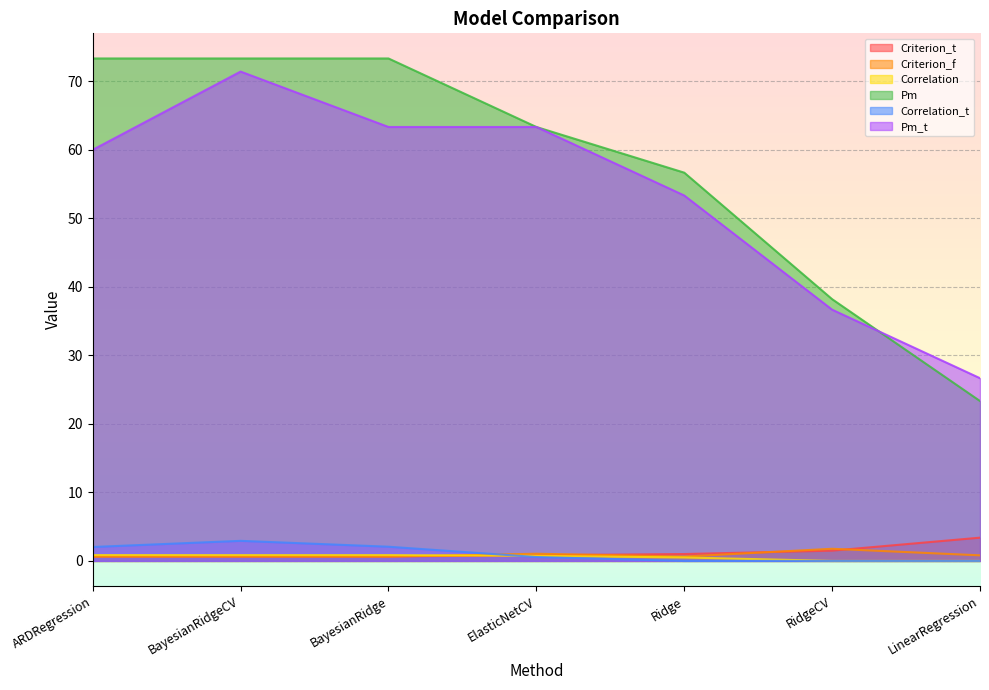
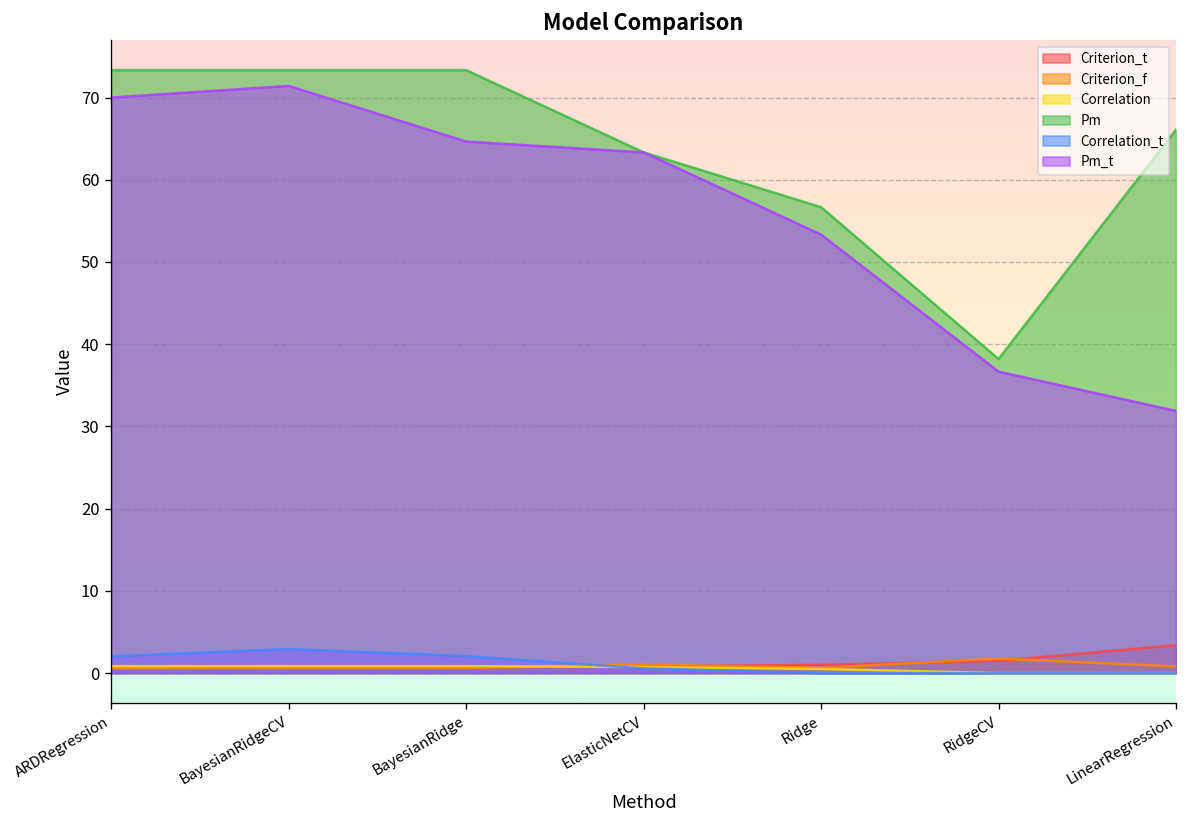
Pm_t, ARDRegression: 60 -> 70
Pm_t, BayesianRidge: 63 -> 65
Pm, LinearRegression: 23 -> 66
Pm_t, LinearRegression: 27 -> 32
